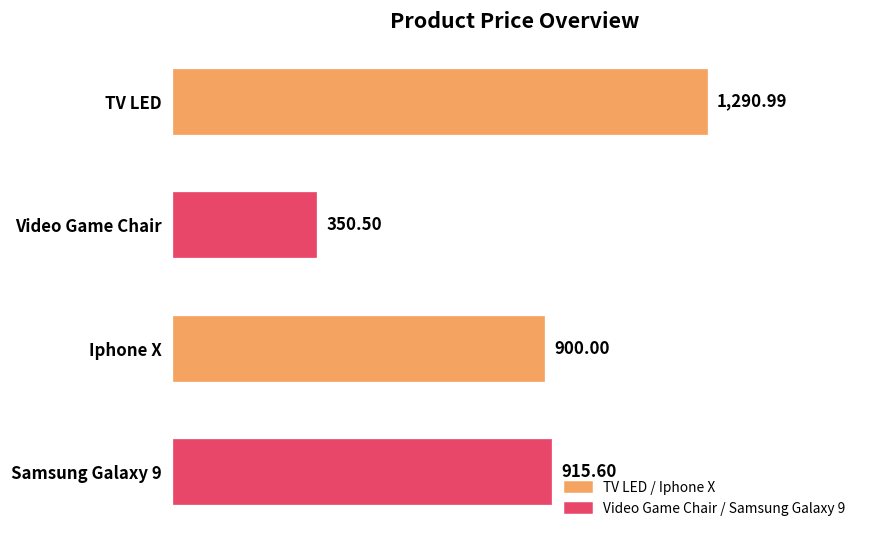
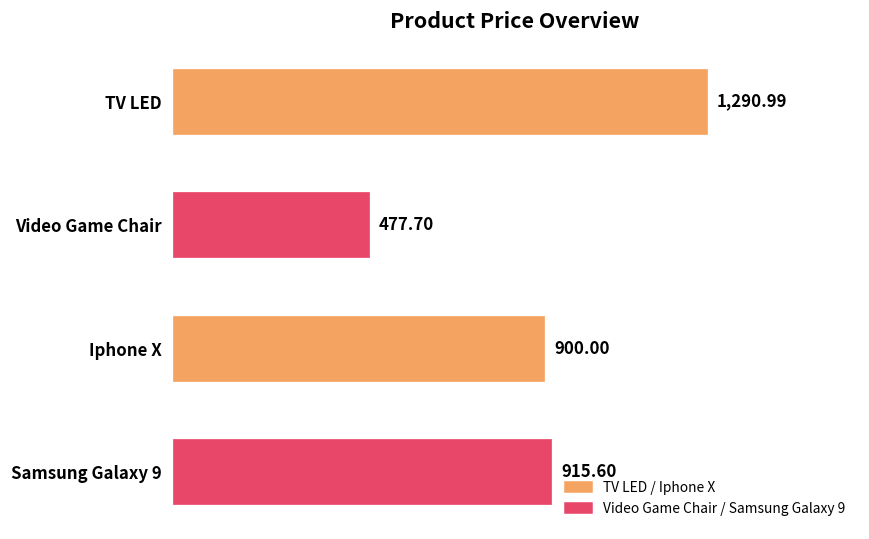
Video Game Chair: 350.50 -> 477.70
